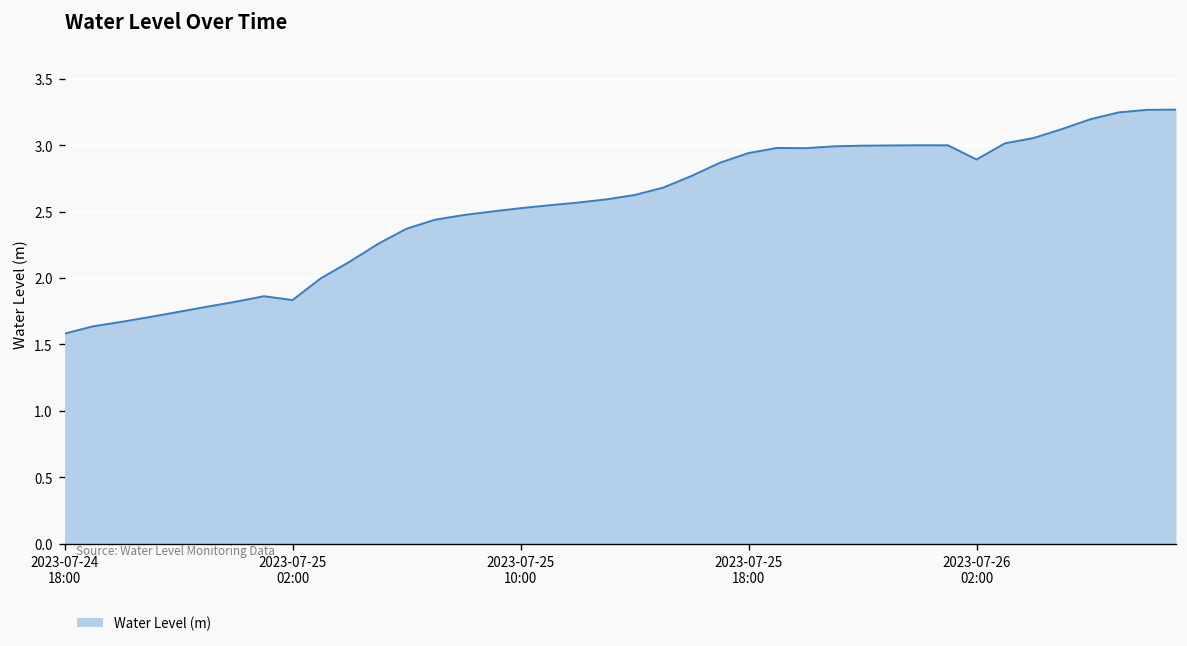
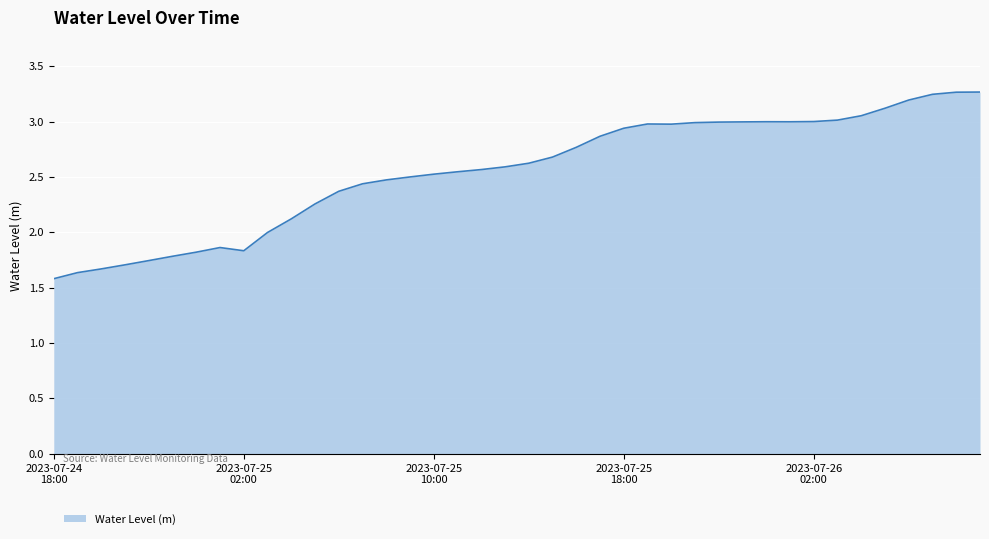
2023-07-26 02:00: 2.89 -> 3.00
